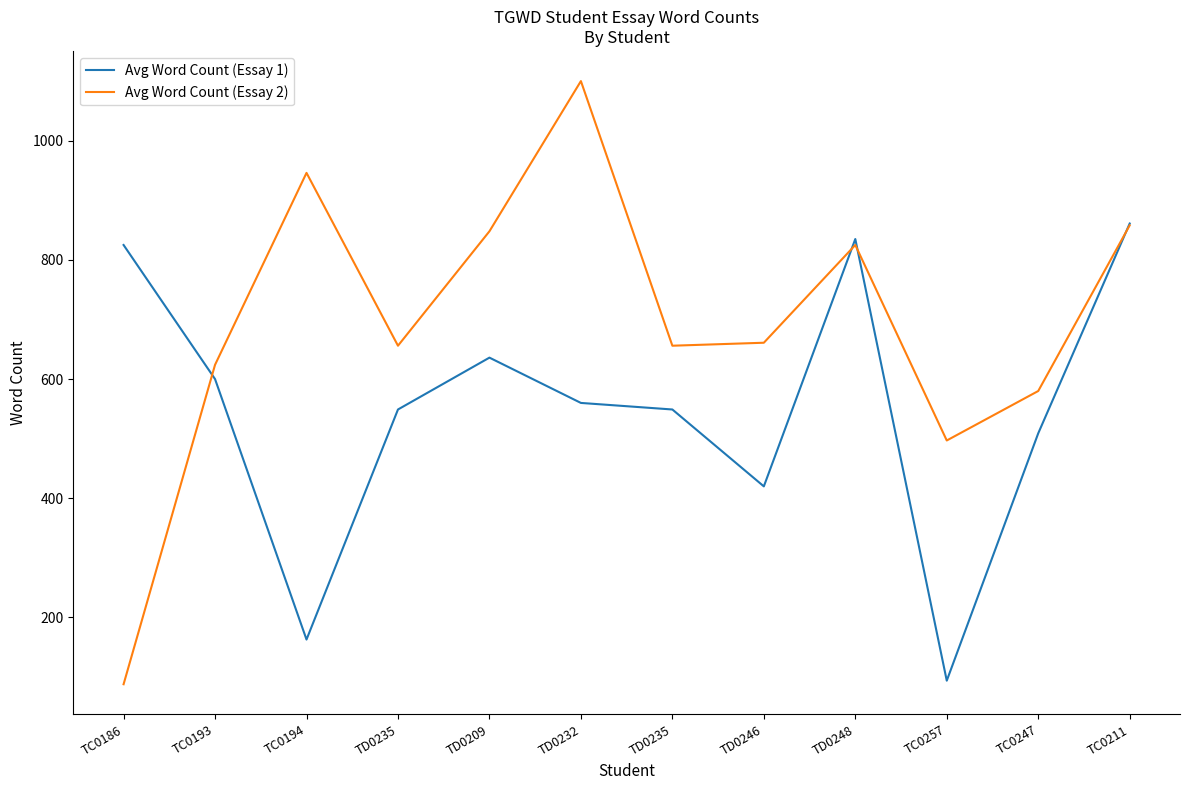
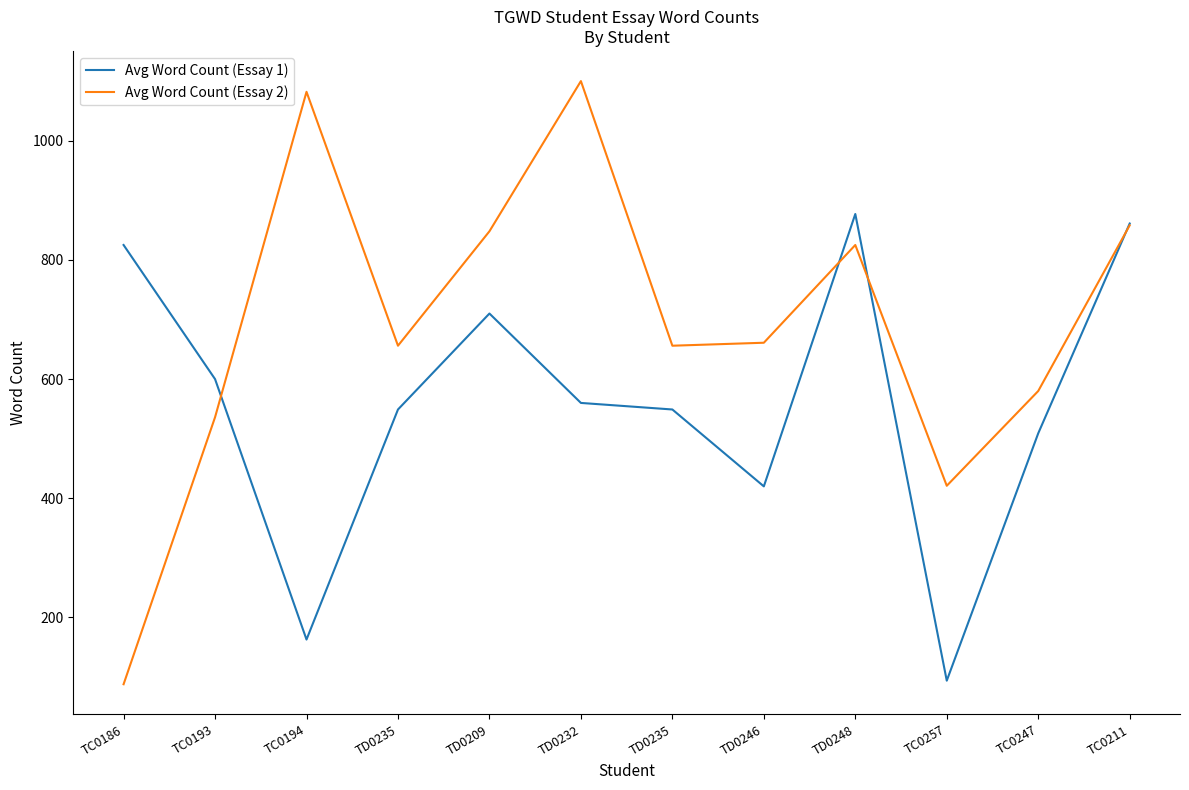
Avg Word Count (Essay 2), TC0193: 620 -> 540
Avg Word Count (Essay 2), TC0194: 950 -> 1080
Avg Word Count (Essay 1), TD0209: 640 -> 710
Avg Word Count (Essay 1), TD0248: 840 -> 880
Avg Word Count (Essay 2), TC0257: 500 -> 420
